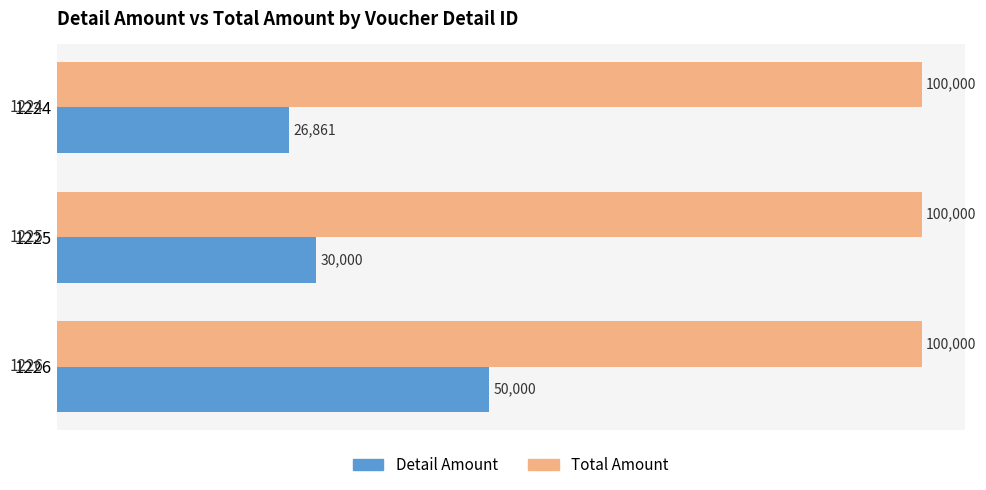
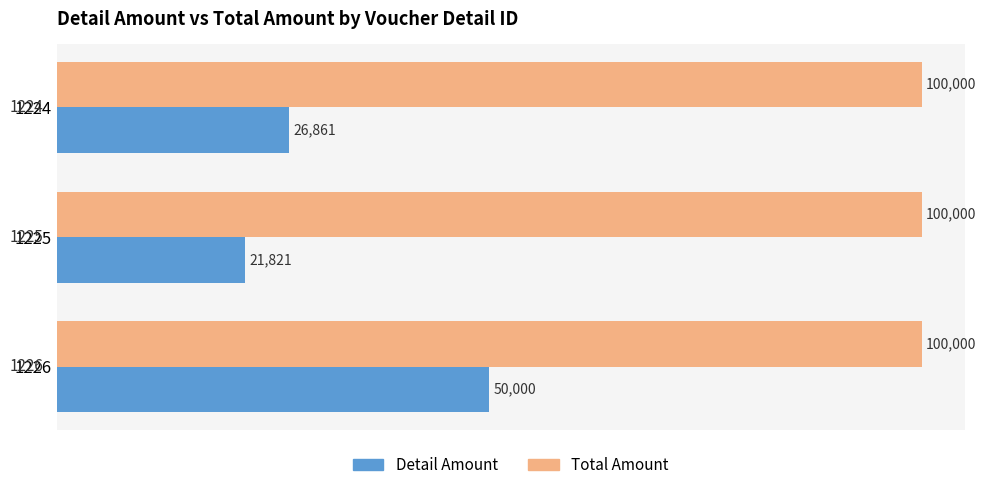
Detail Amount, 1225: 30,000 -> 21,821
